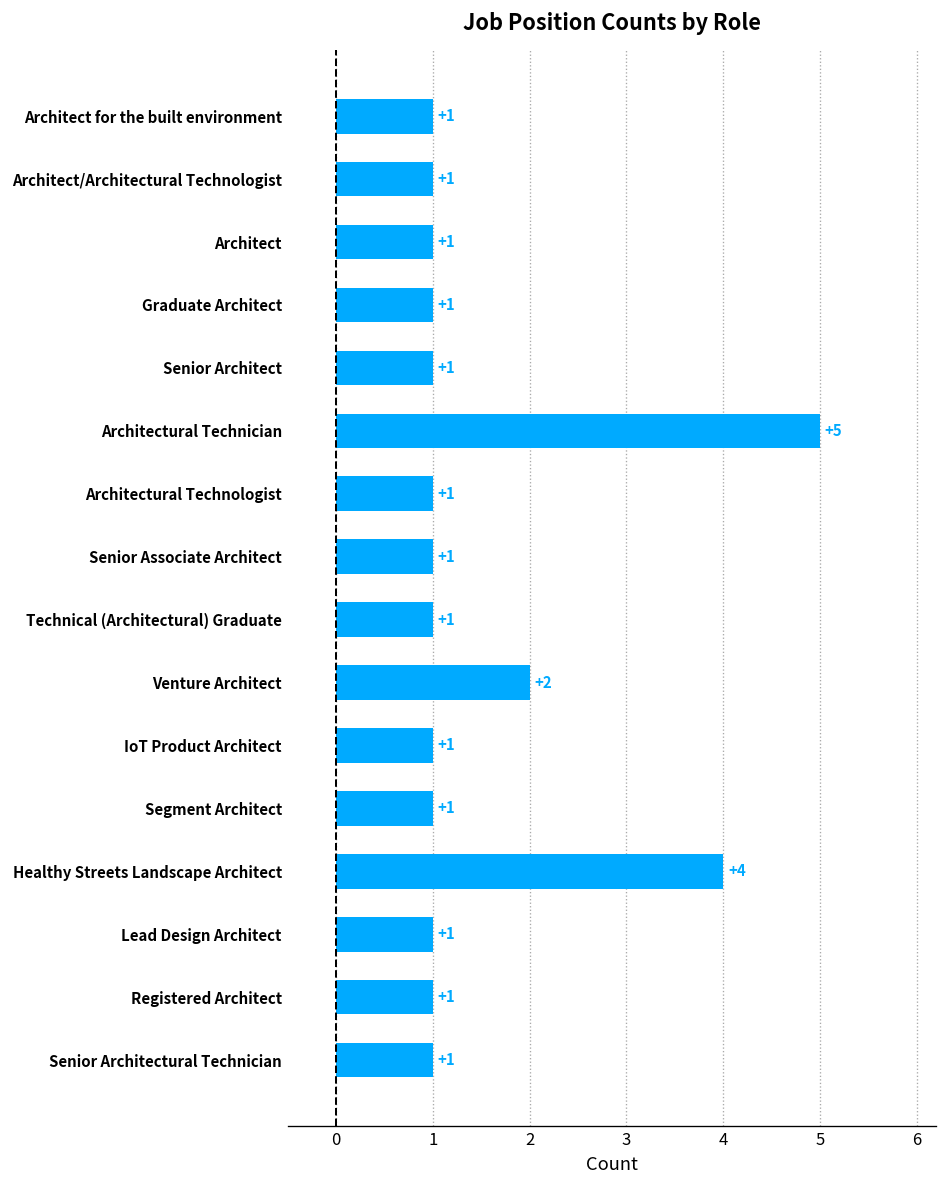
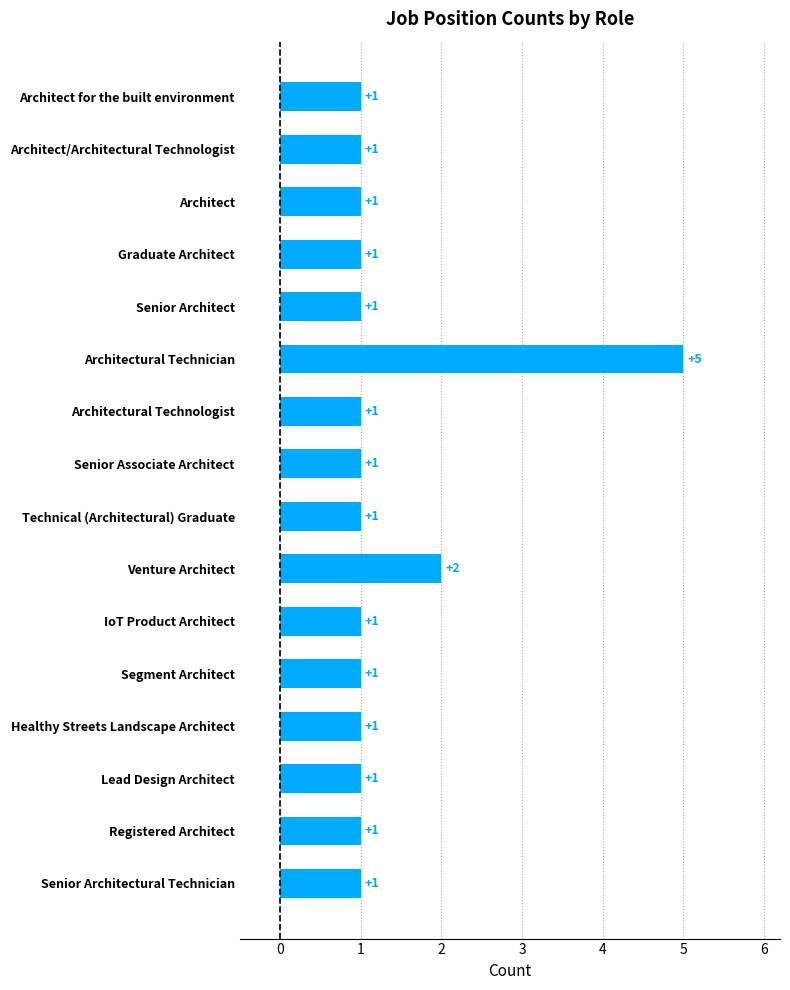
Healthy Streets Landscape Architect: +4 -> +1
